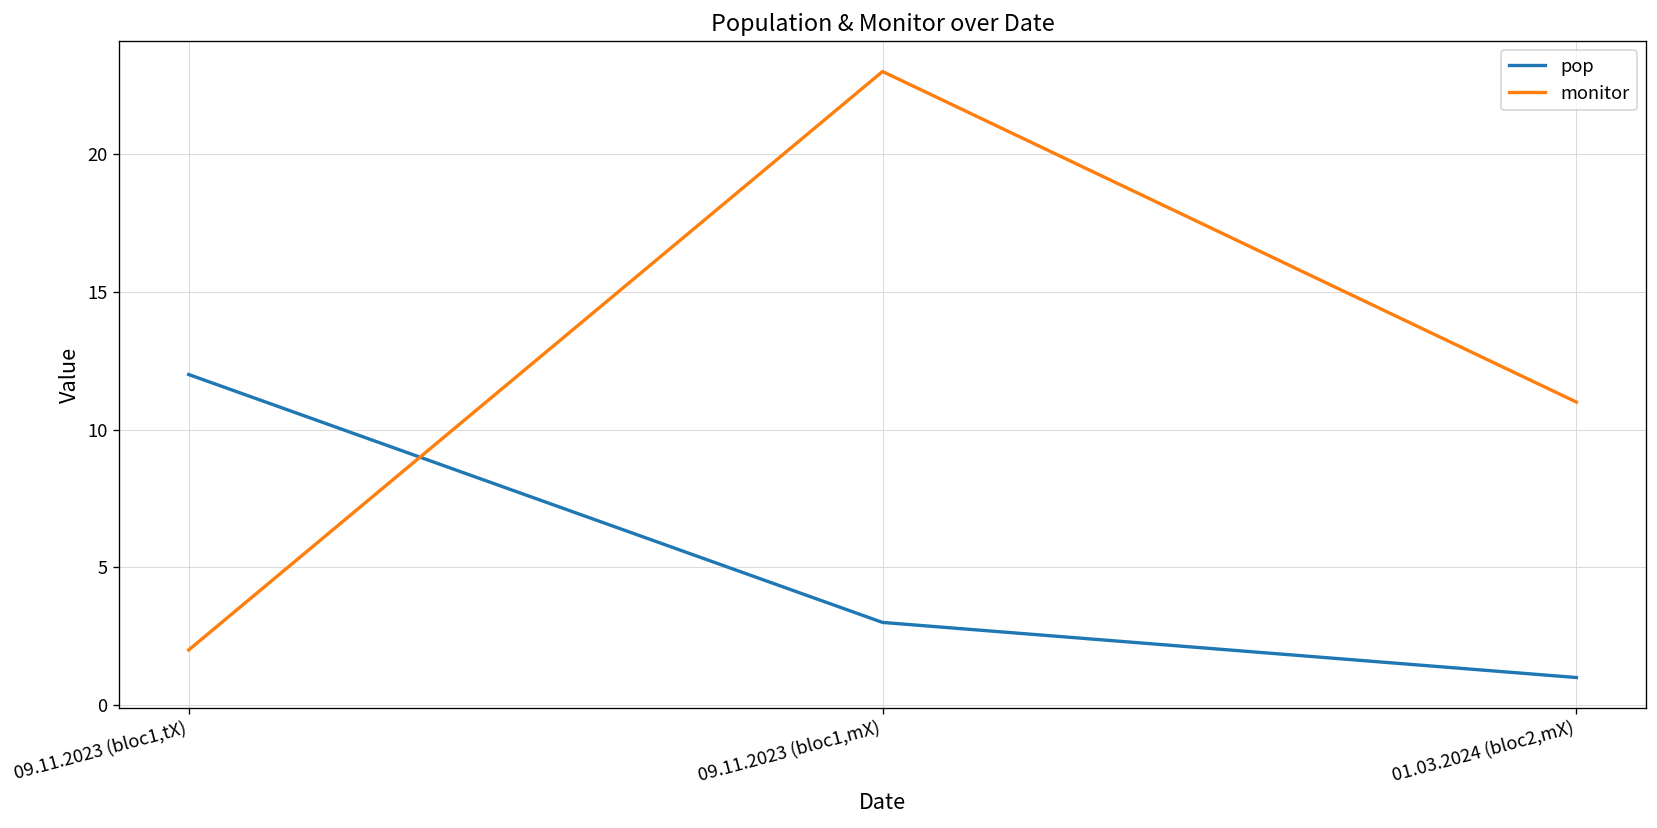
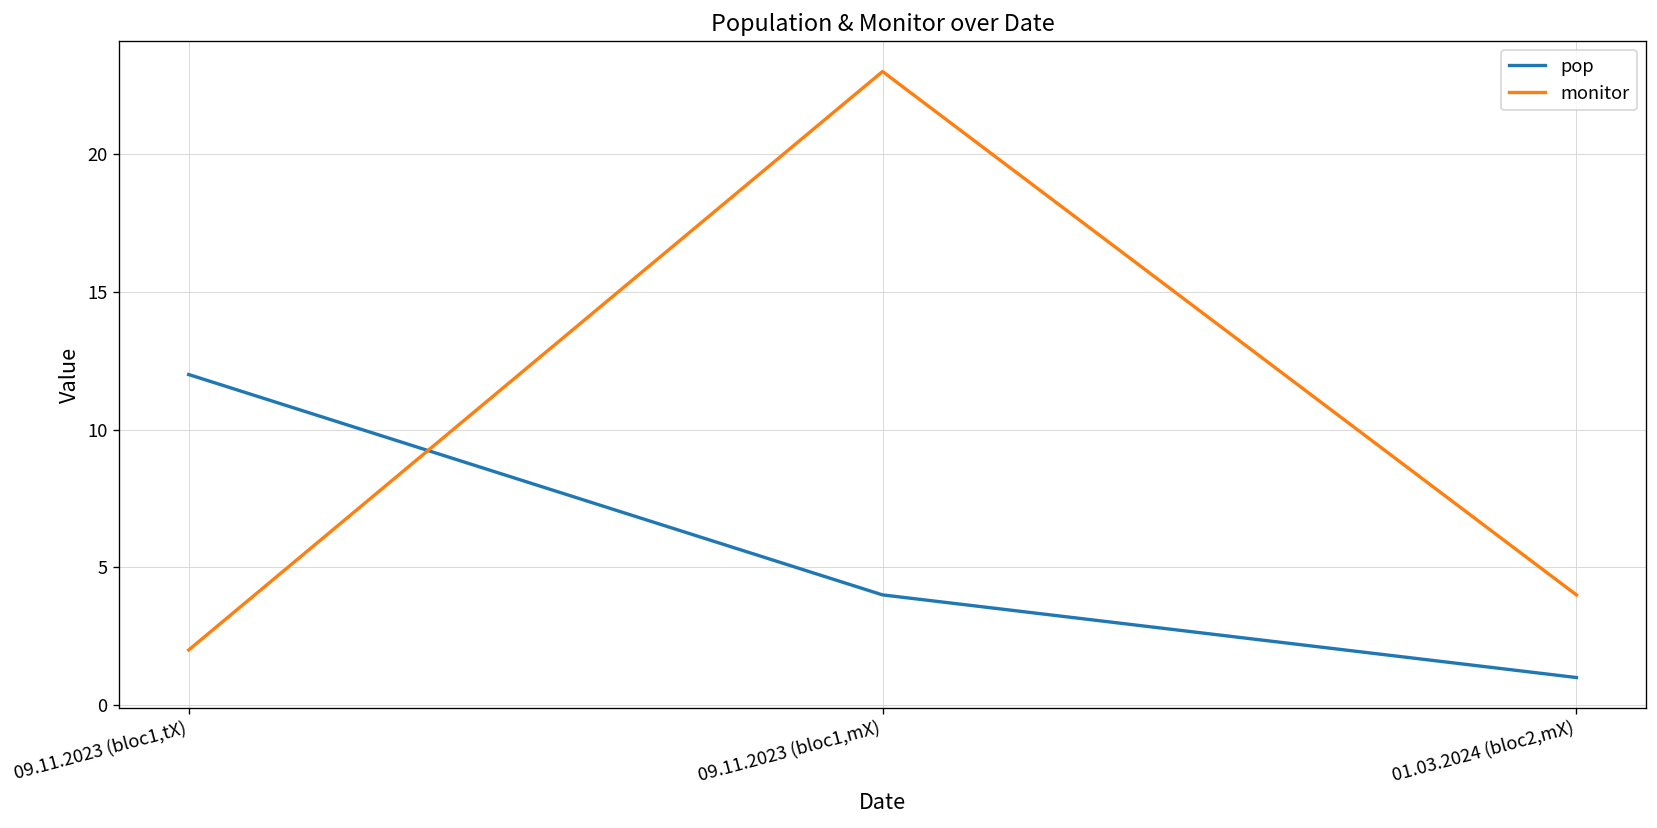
pop, 09.11.2023 (bloc1,mX): 3 -> 4
monitor, 01.03.2024 (bloc2,mX): 11 -> 4
